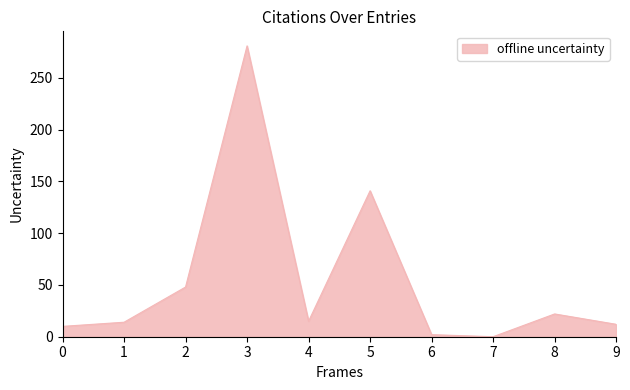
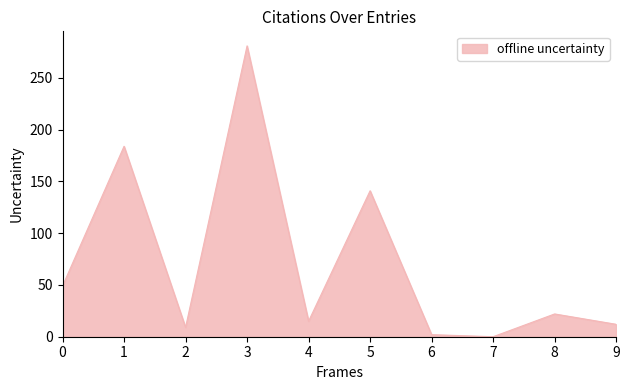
0: 10 -> 49
1: 14 -> 184
2: 48 -> 9
